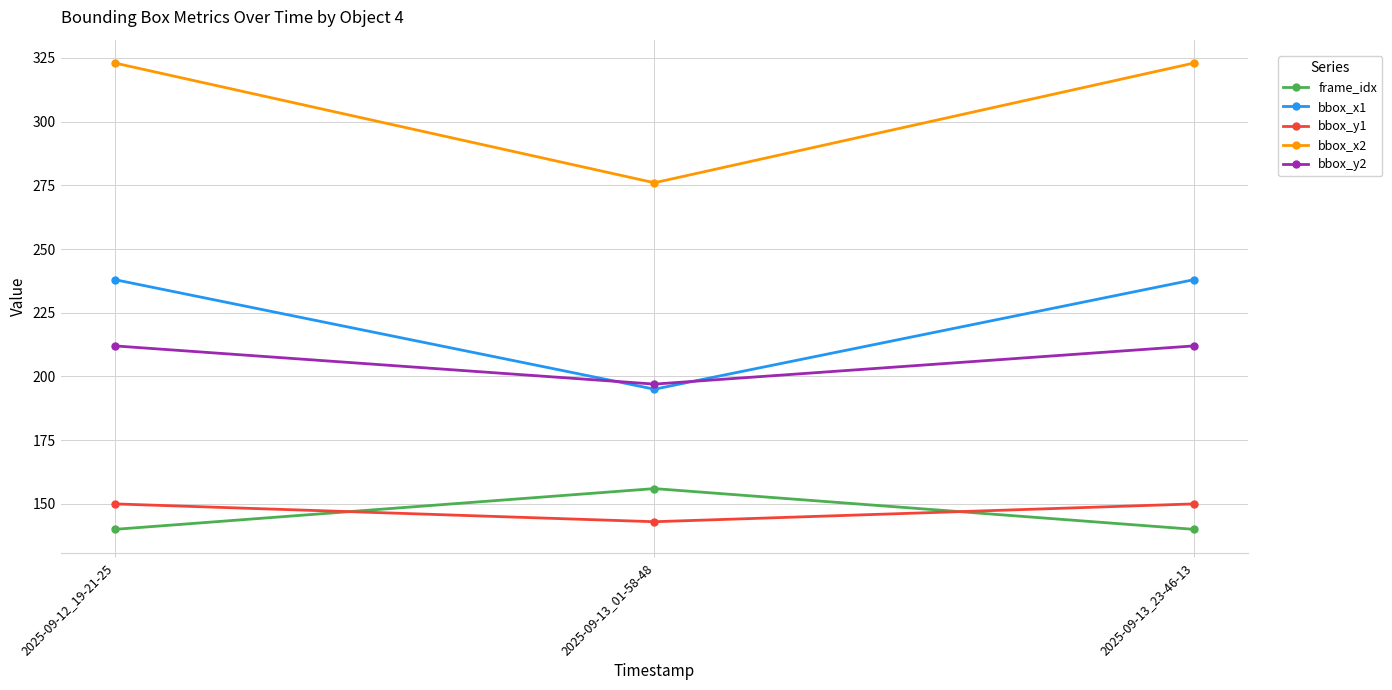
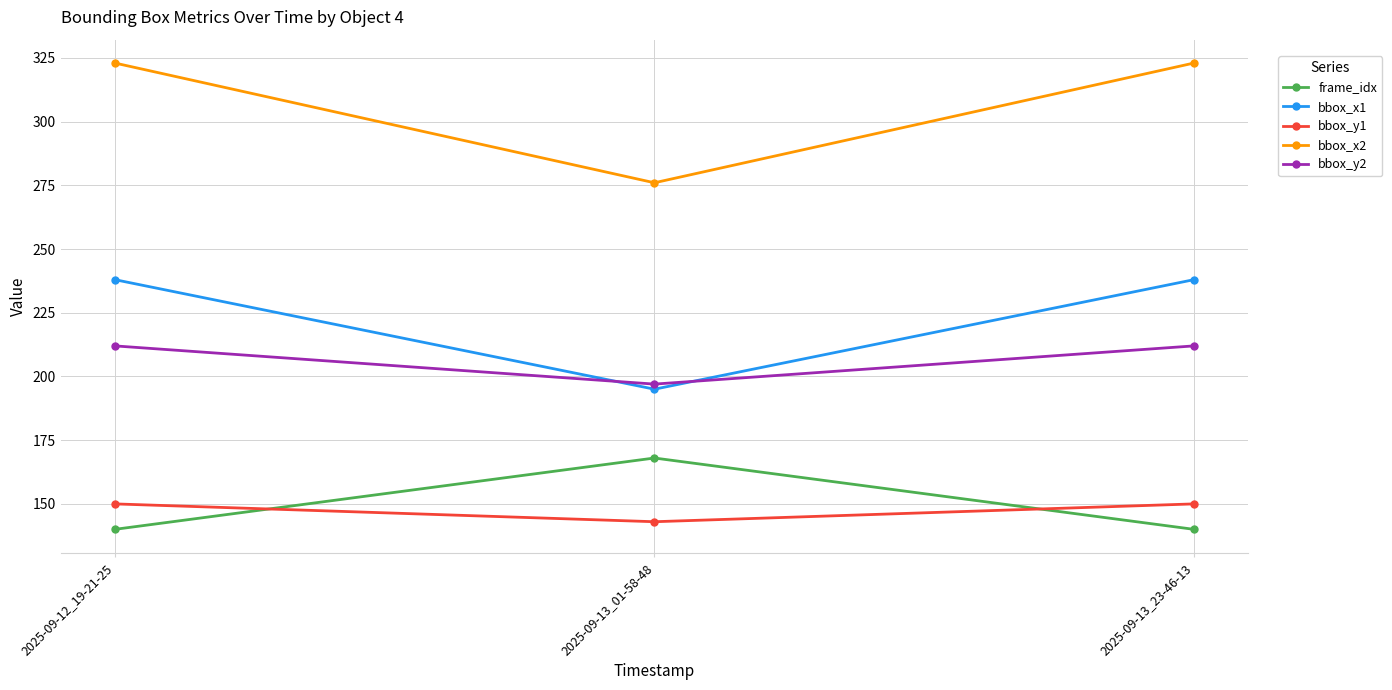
frame_idx, 2025-09-13_01-58-48: 156 -> 168
